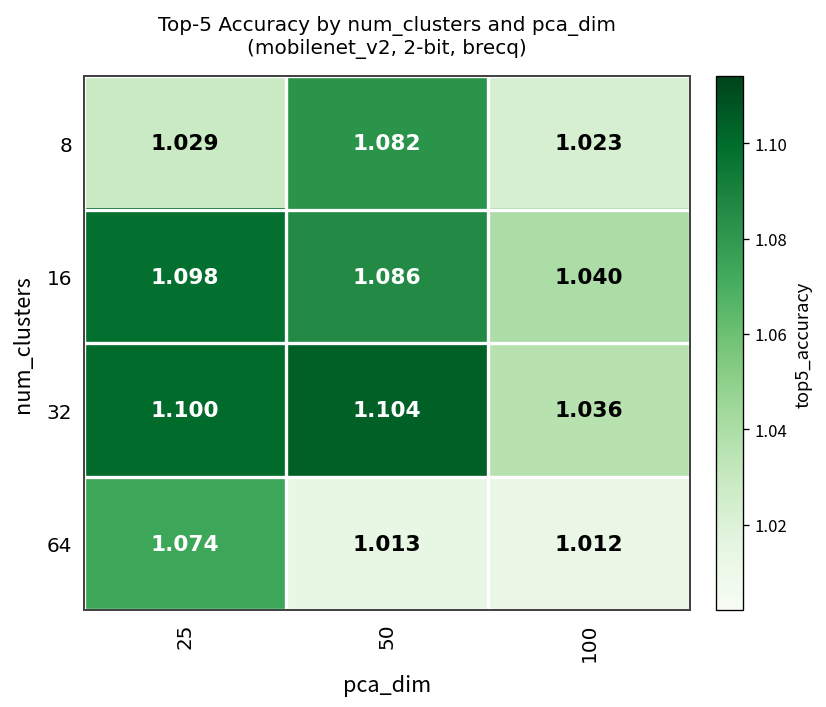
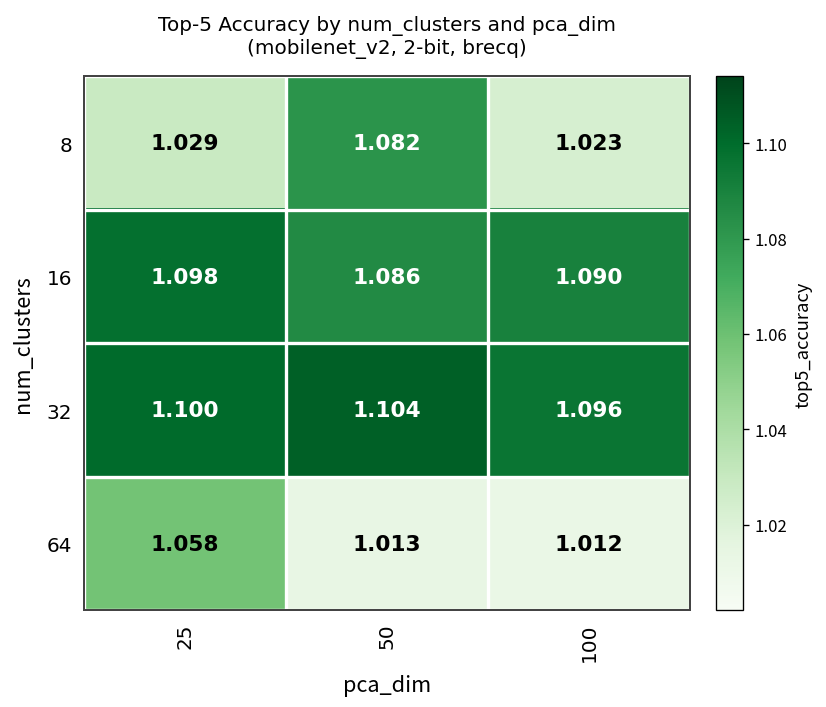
16, 100: 1.040 -> 1.090
32, 100: 1.036 -> 1.096
64, 25: 1.074 -> 1.058
